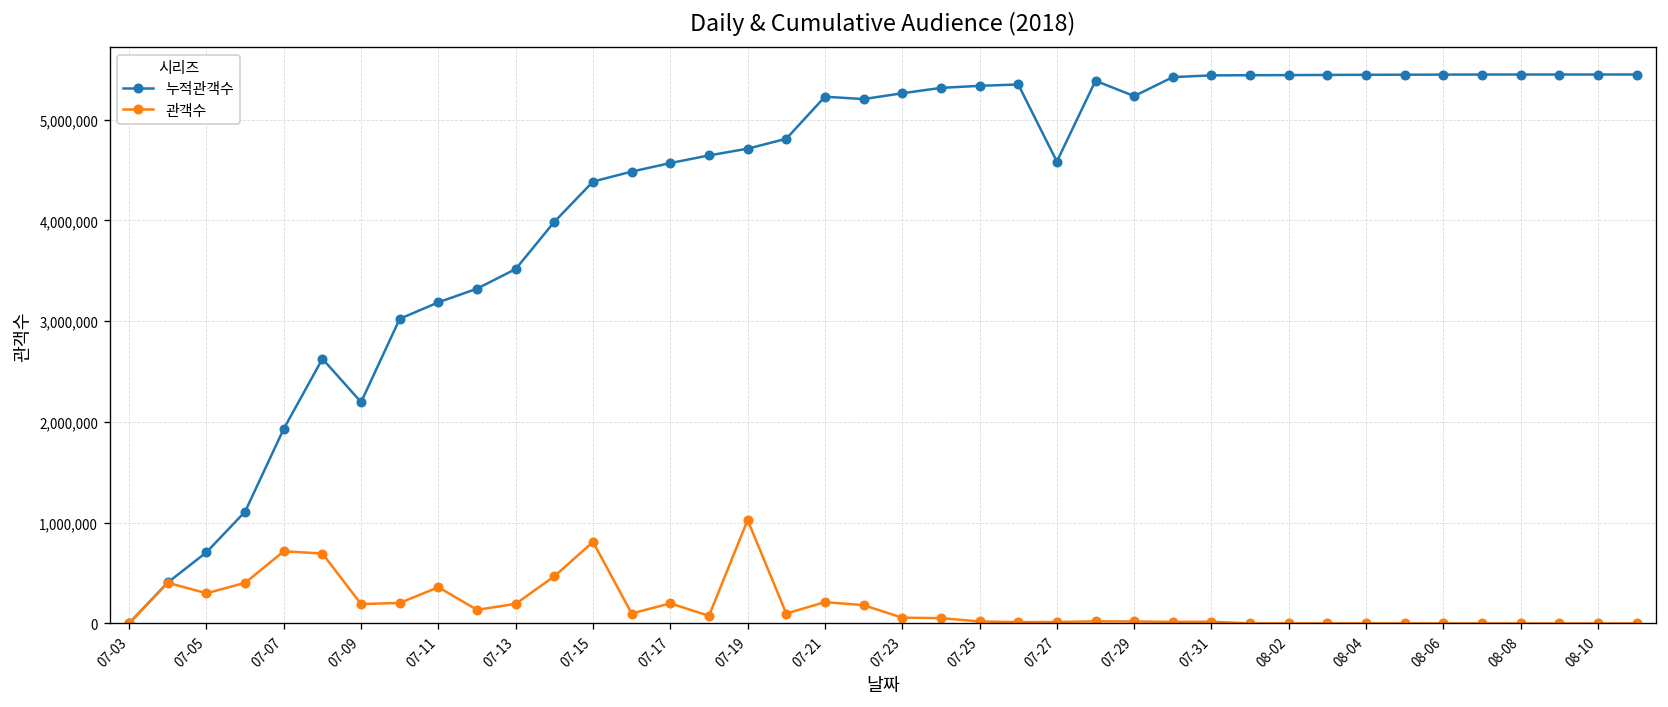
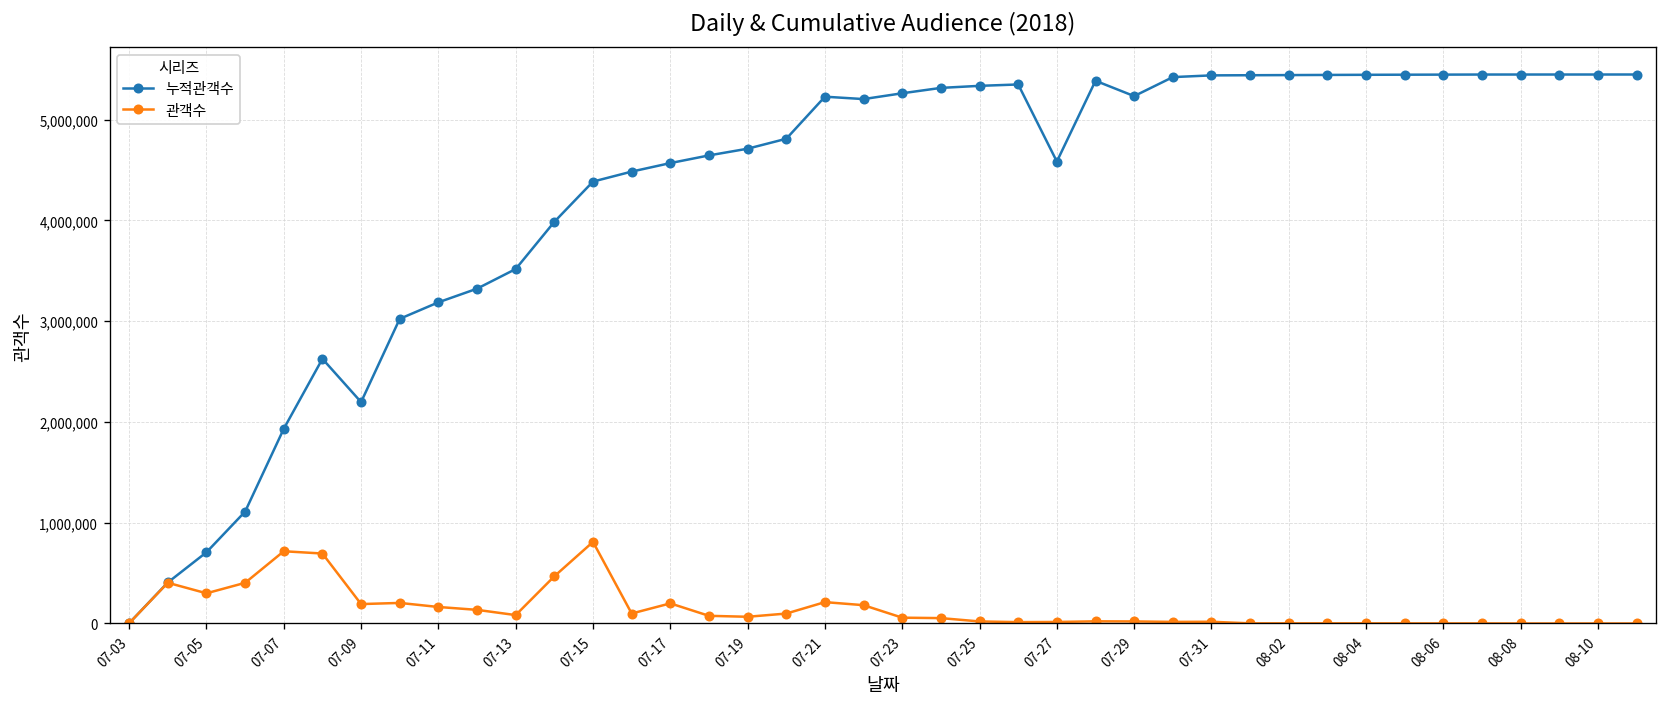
관객수, 07-11: 400,000 -> 200,000
관객수, 07-13: 200,000 -> 100,000
관객수, 07-19: 1,000,000 -> 100,000
